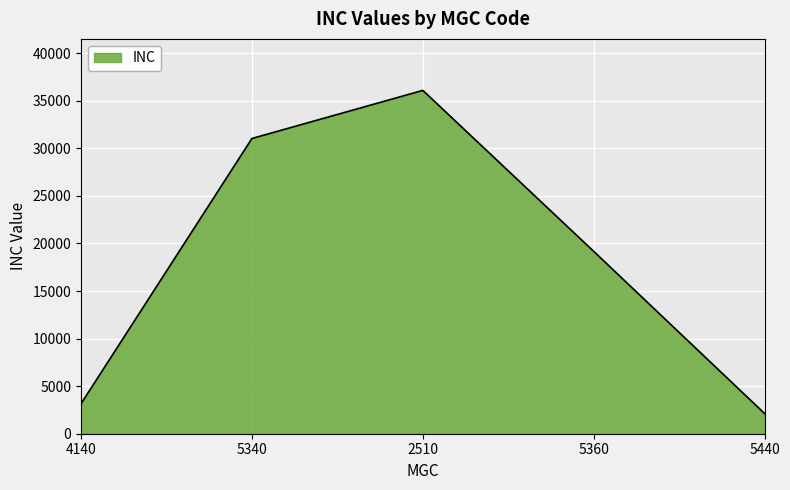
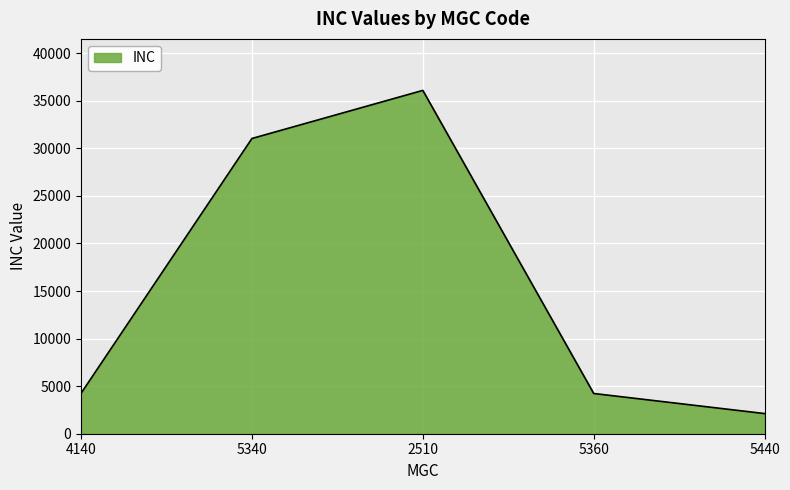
4140: 3000 -> 4000
5360: 19000 -> 4000
